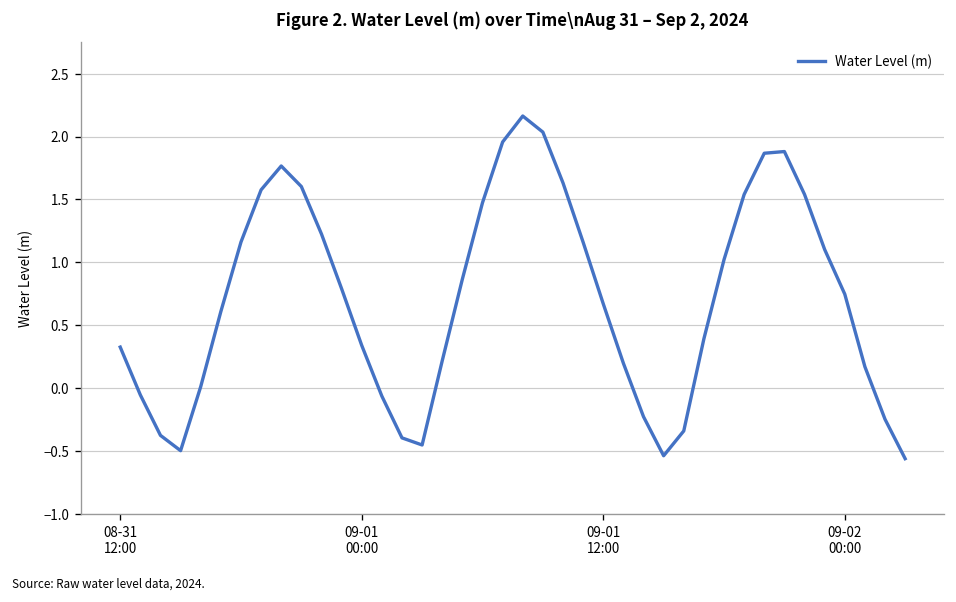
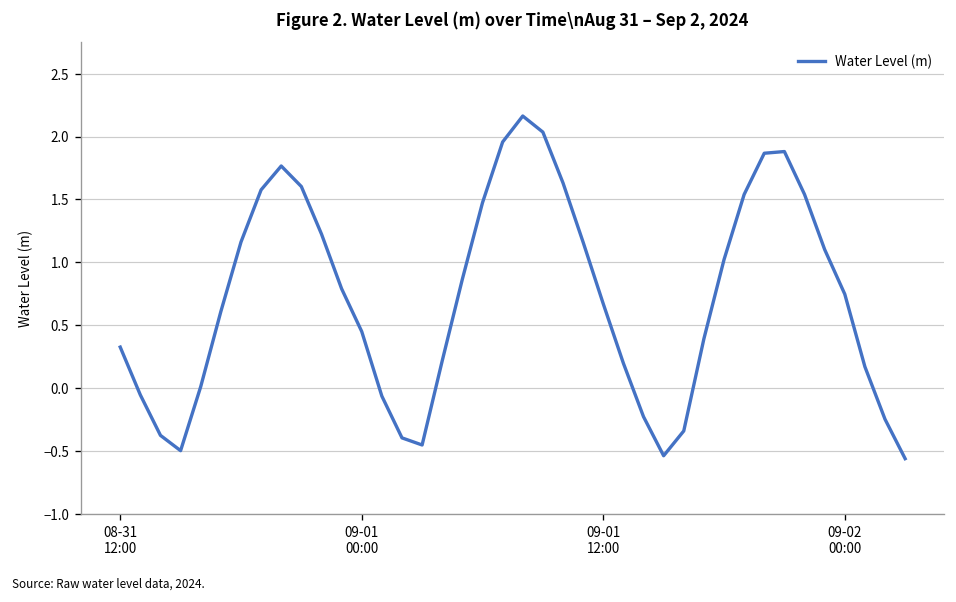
09-01 00:00: 0.34 -> 0.45
